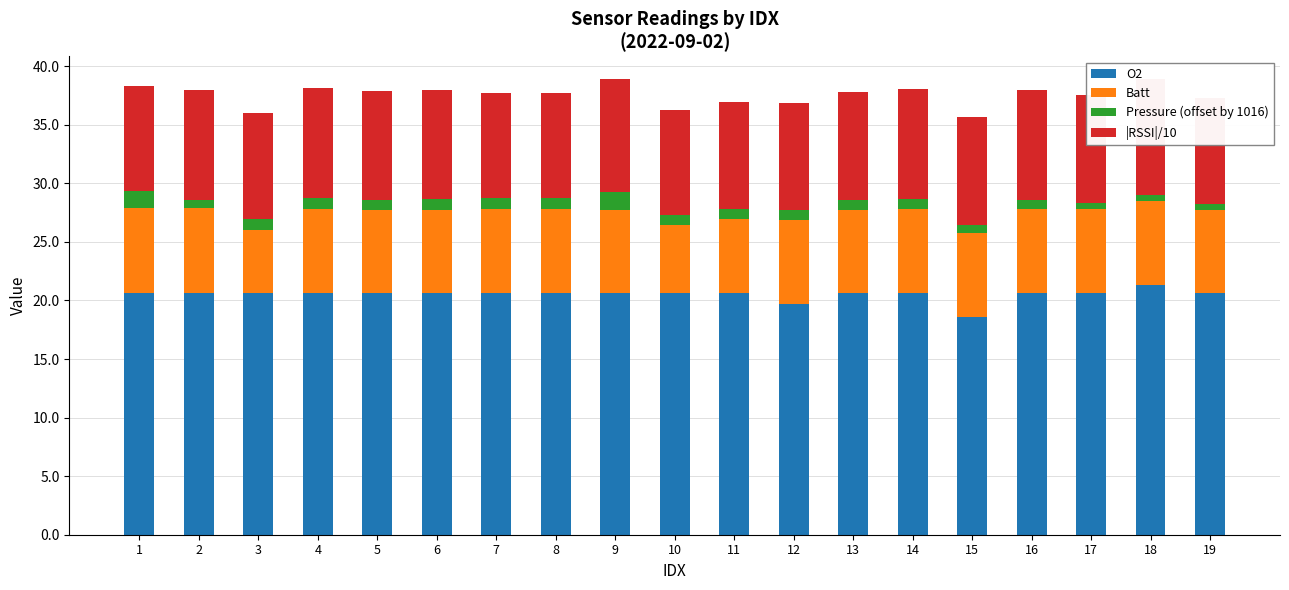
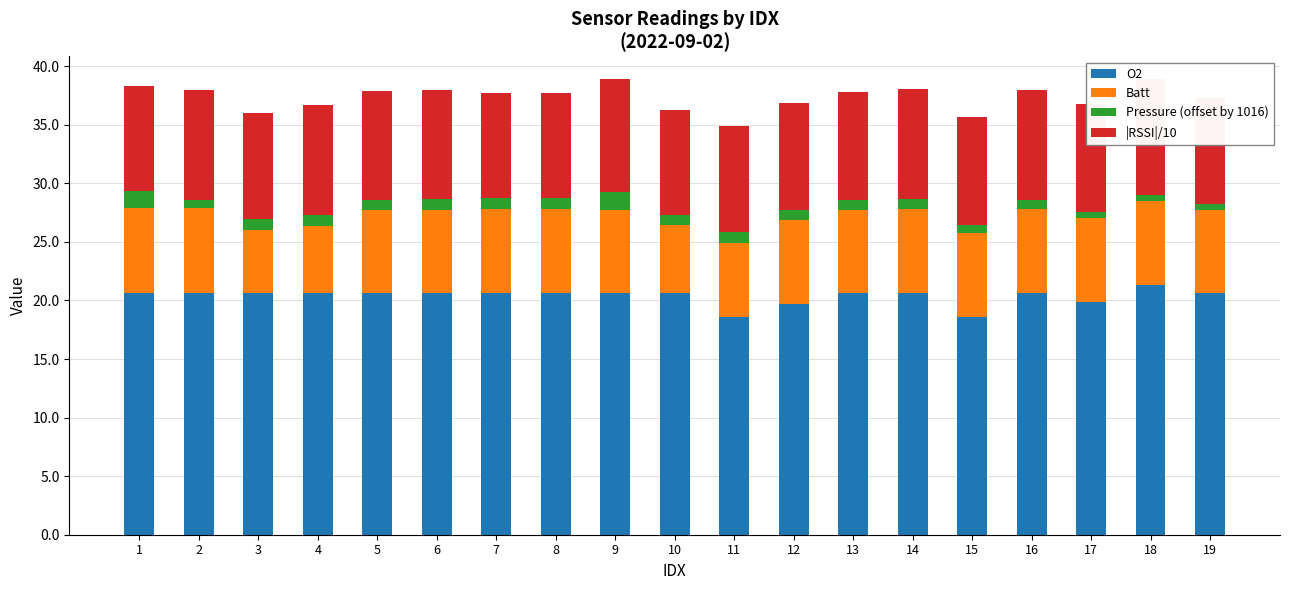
Batt, 4: 7.2 -> 5.7
O2, 11: 20.6 -> 18.6
O2, 17: 20.6 -> 19.8
